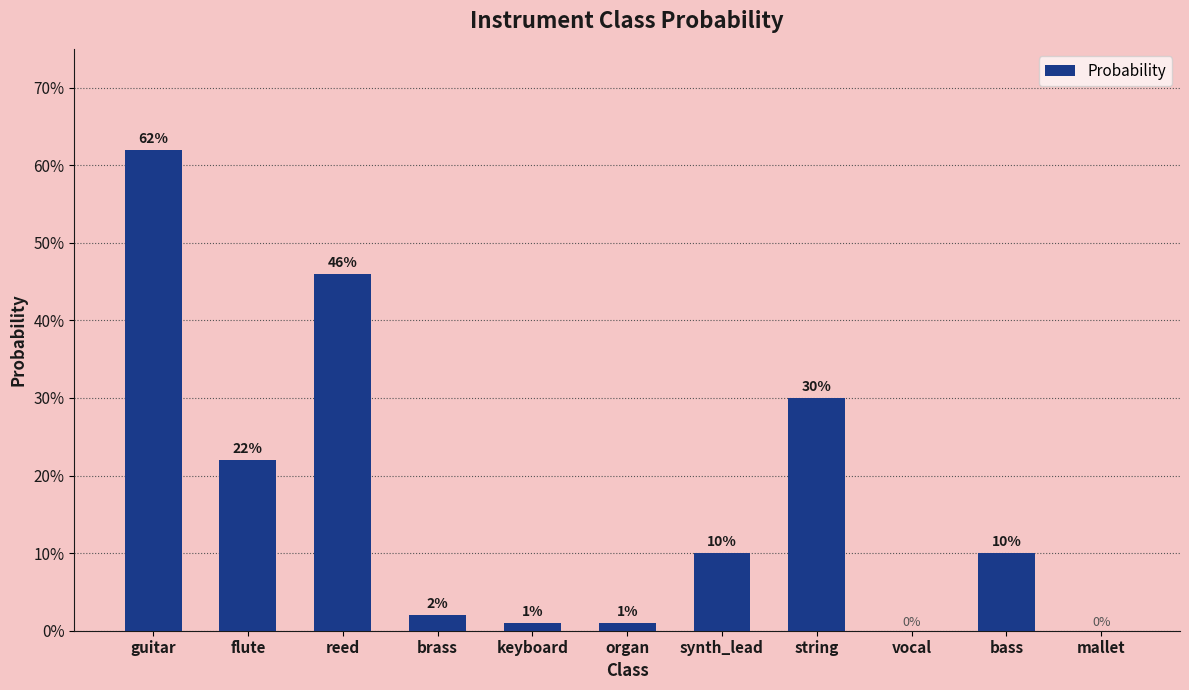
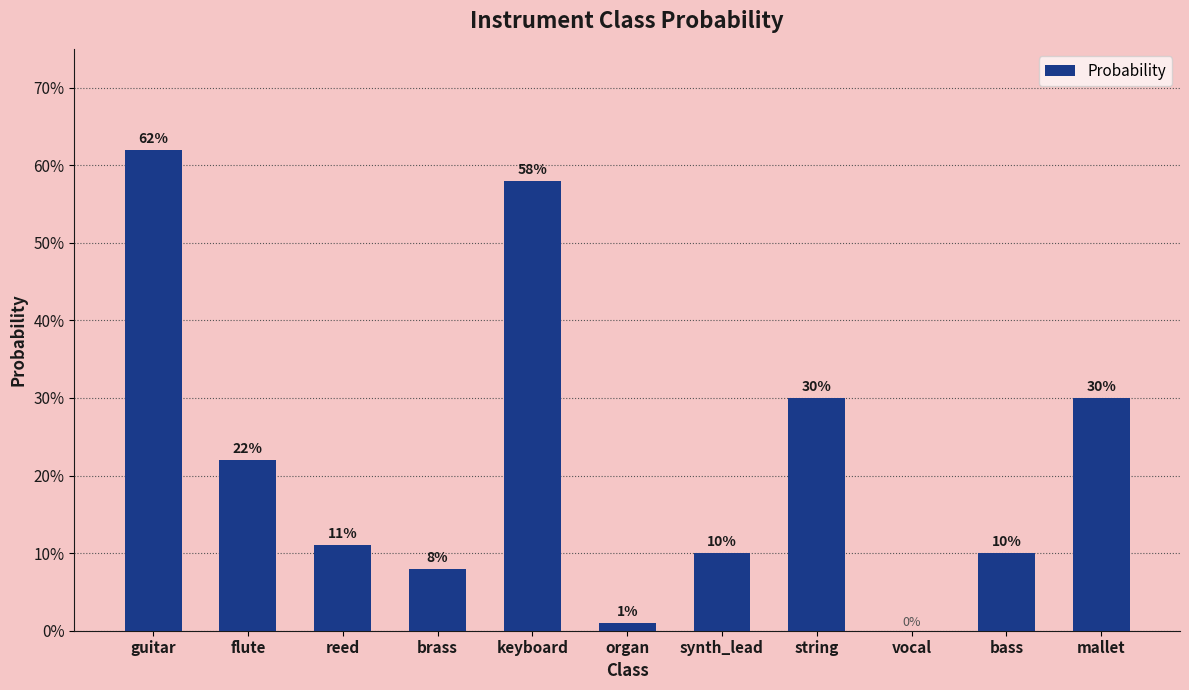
reed: 46% -> 11%
brass: 2% -> 8%
keyboard: 1% -> 58%
mallet: 0% -> 30%
